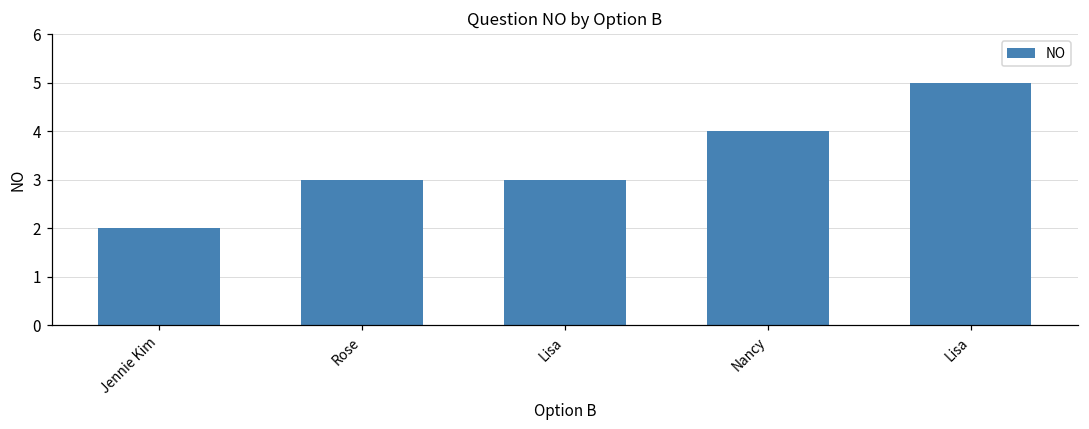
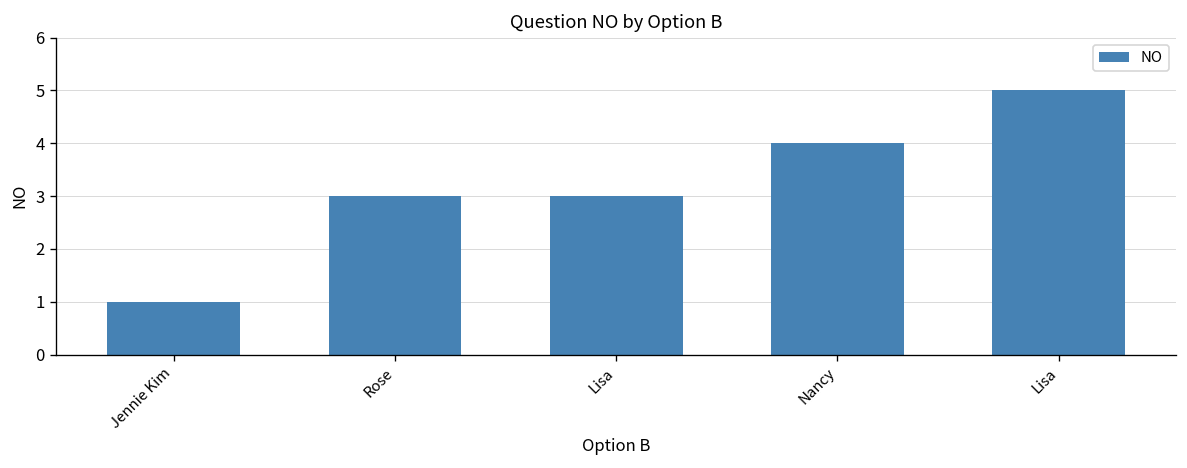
Jennie Kim: 2 -> 1
